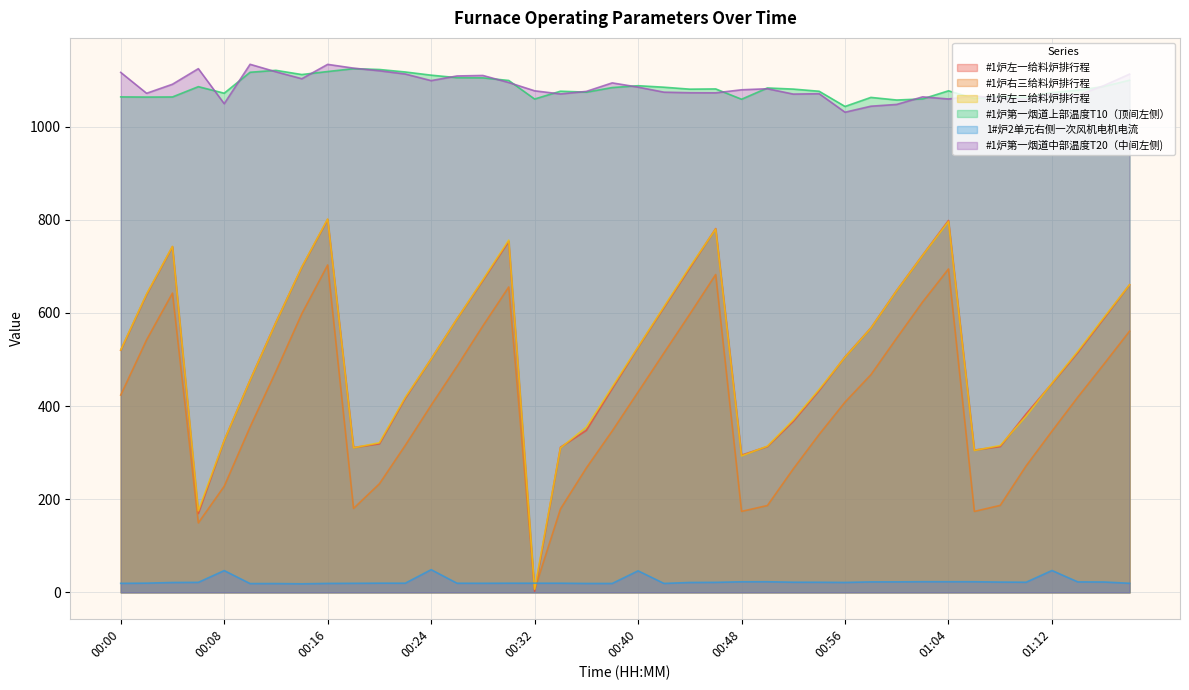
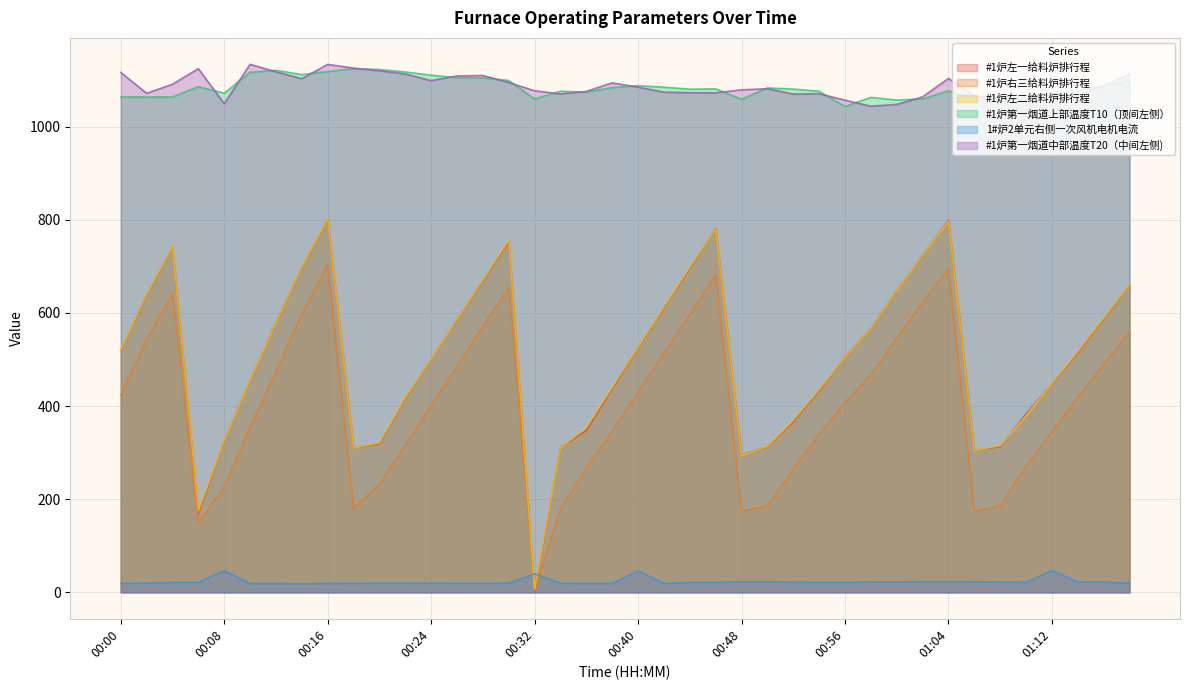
1#炉2单元右侧一次风机电机电流, 00:24: 50 -> 20
1#炉2单元右侧一次风机电机电流, 00:32: 20 -> 40
#1炉第一烟道中部温度T20（中间左侧), 00:56: 1030 -> 1060
#1炉第一烟道中部温度T20（中间左侧), 01:04: 1060 -> 1100
